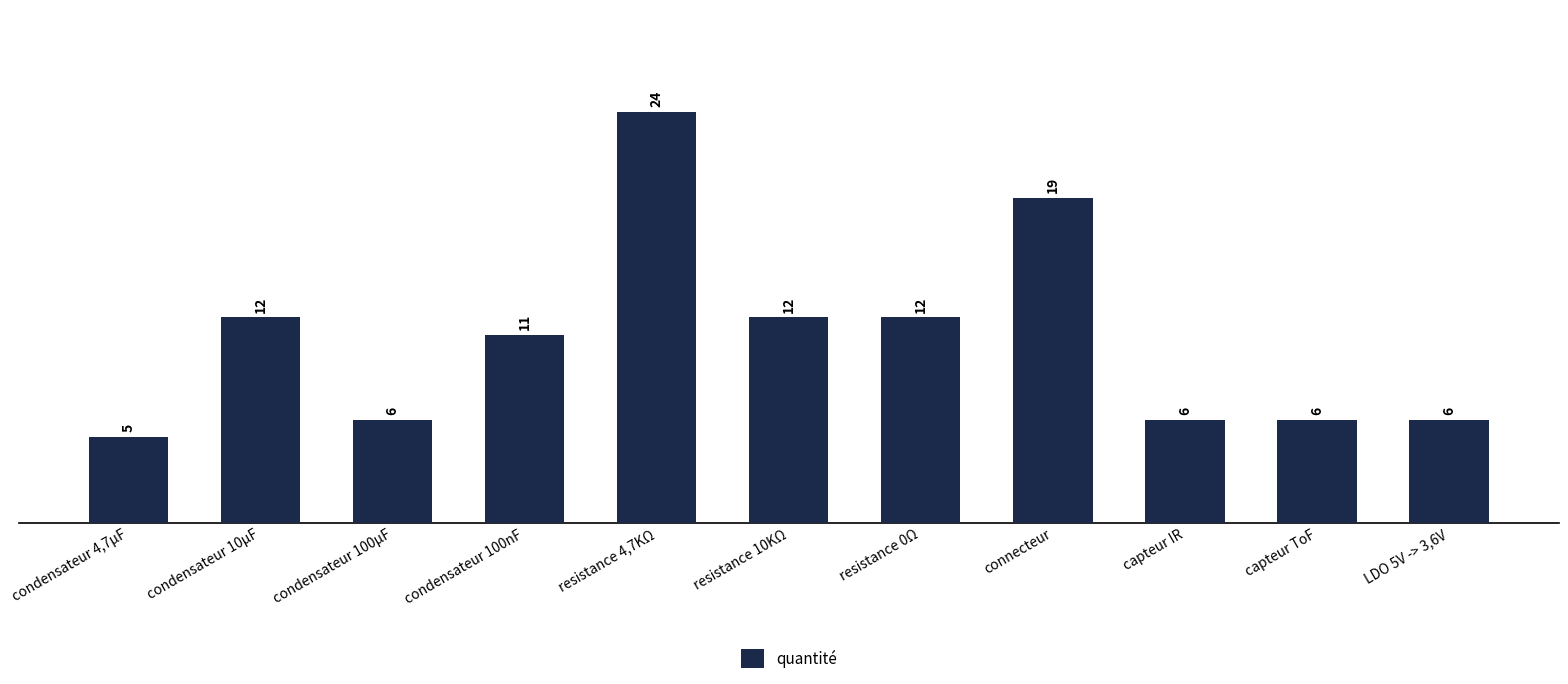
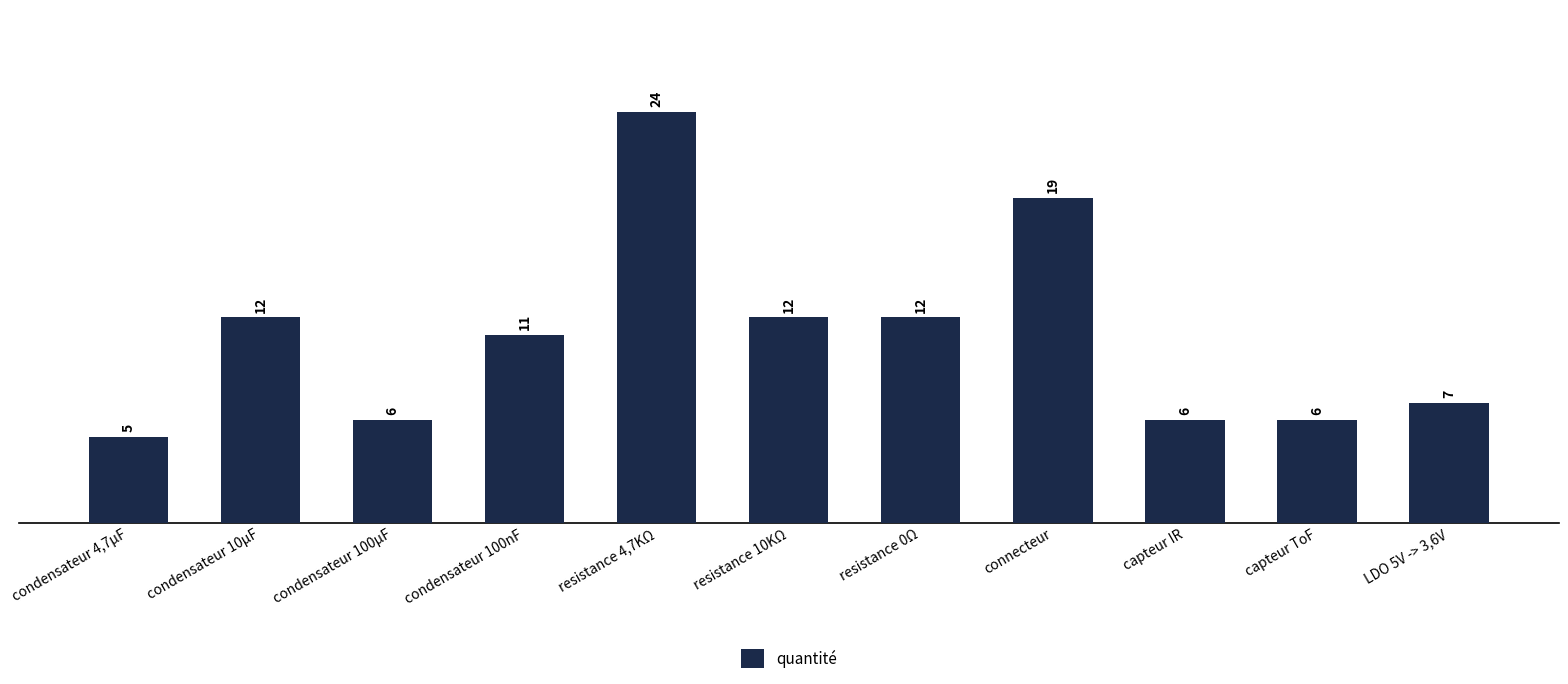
LDO 5V -> 3,6V: 6 -> 7
